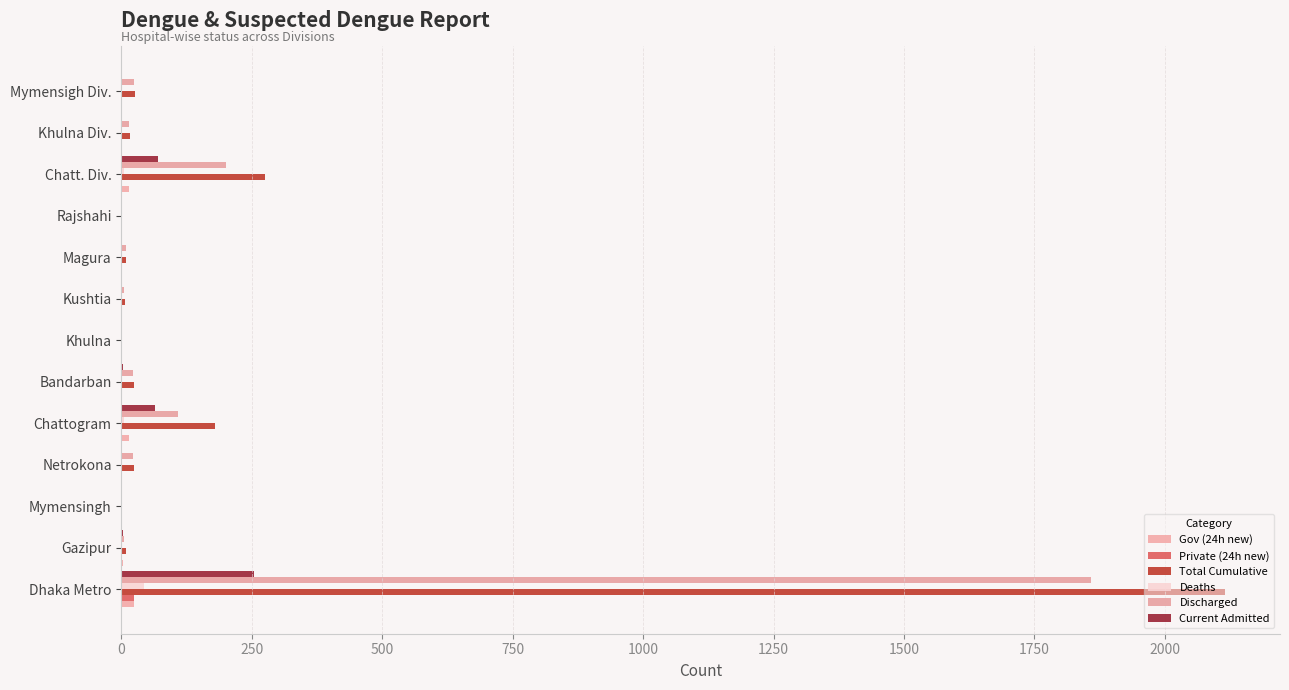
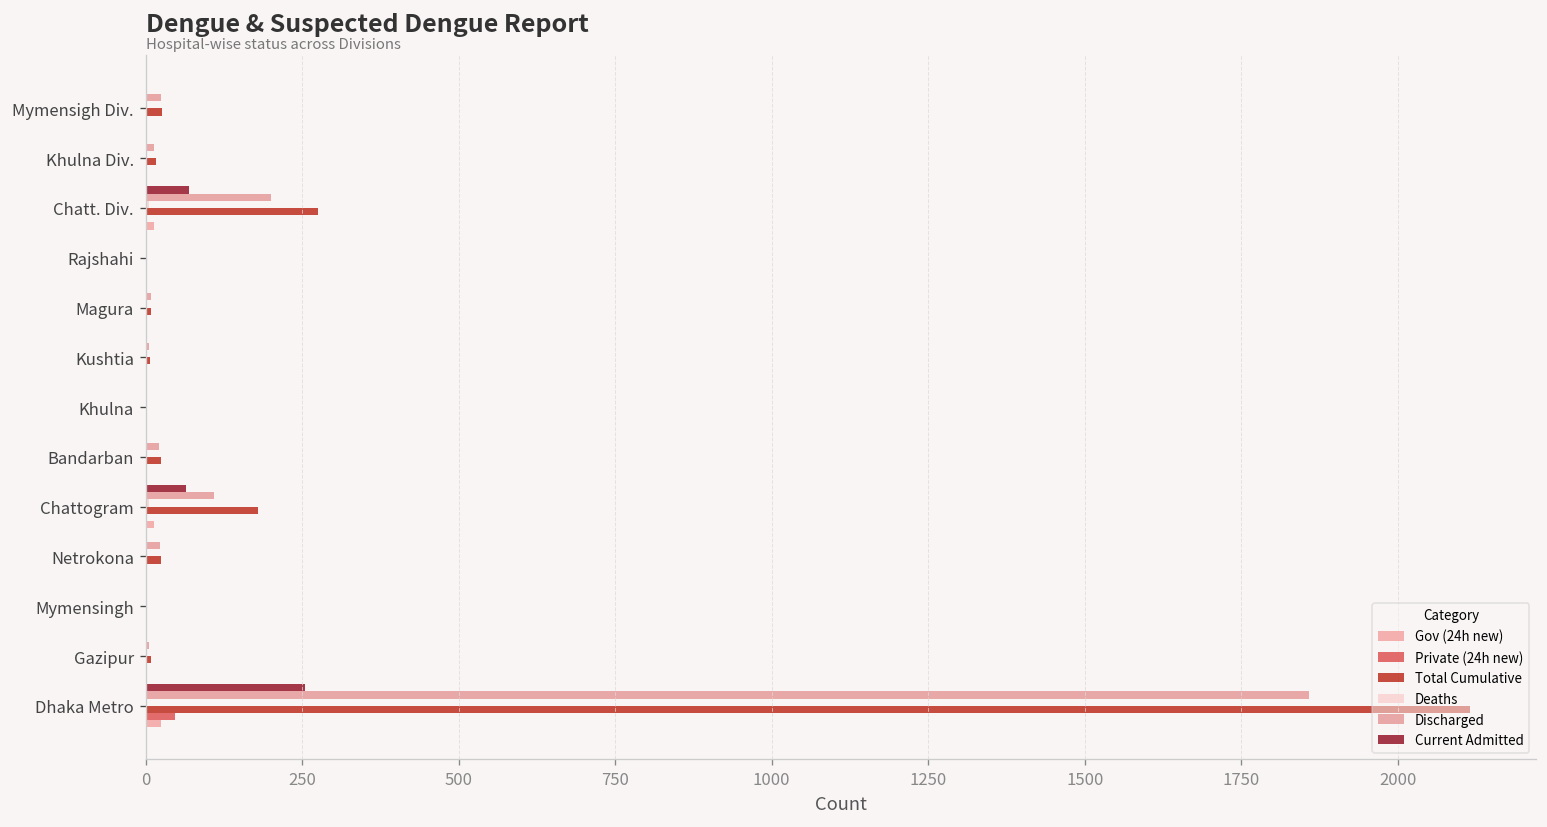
Deaths, Dhaka Metro: 40 -> 0
Private (24h new), Dhaka Metro: 20 -> 50
